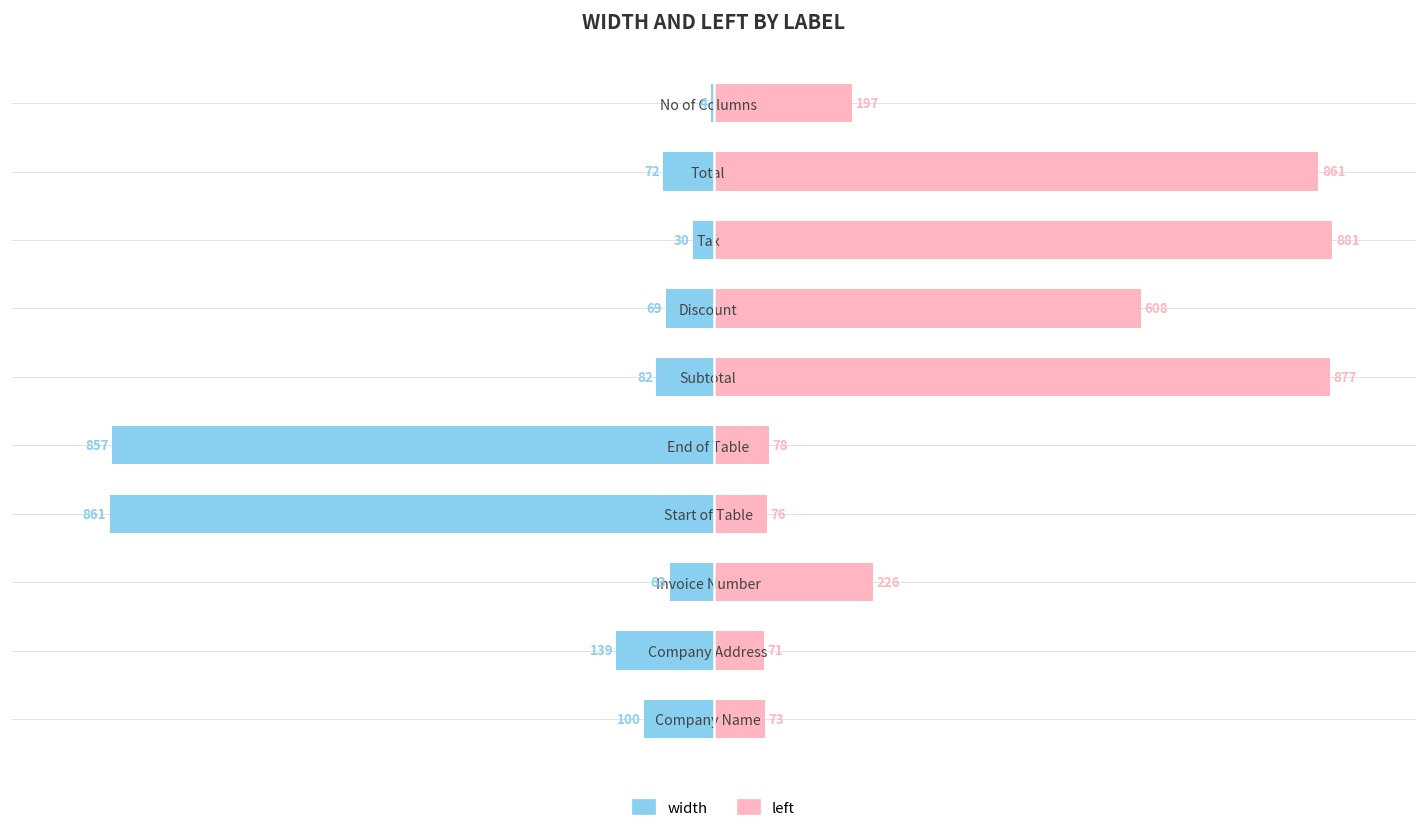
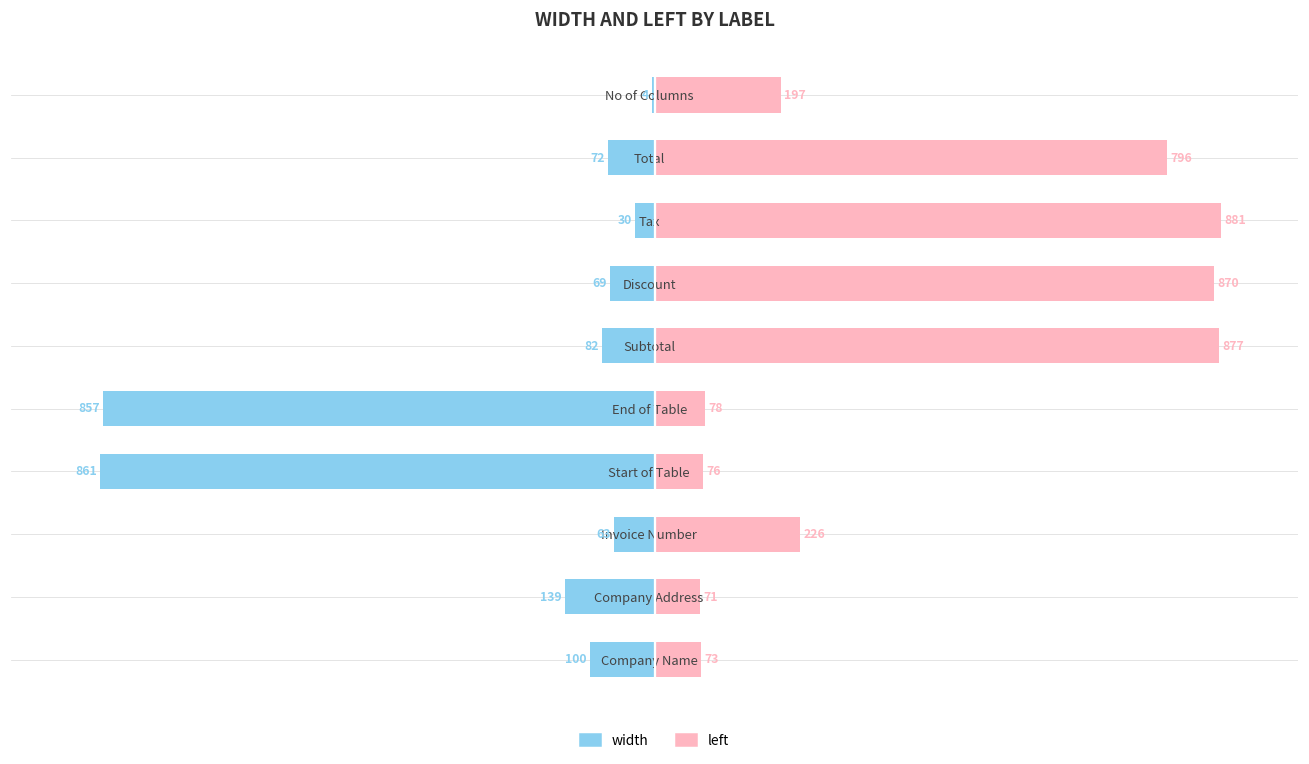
left, Total: 861 -> 796
left, Discount: 608 -> 870
